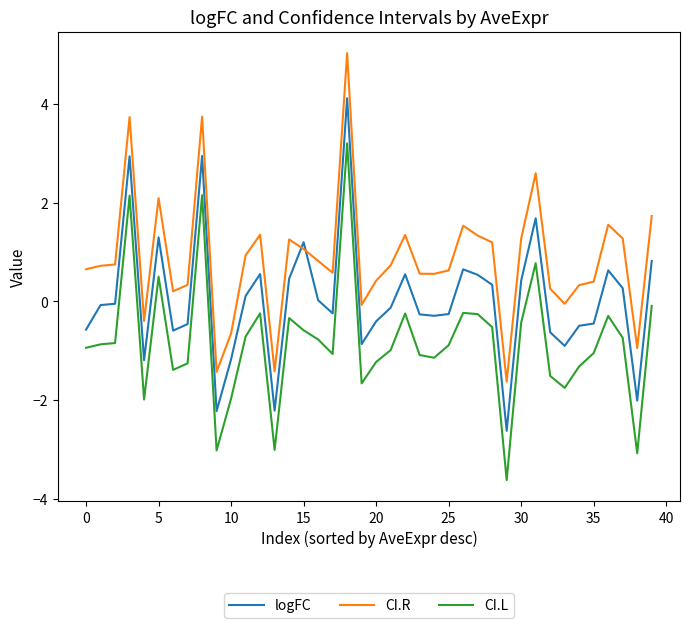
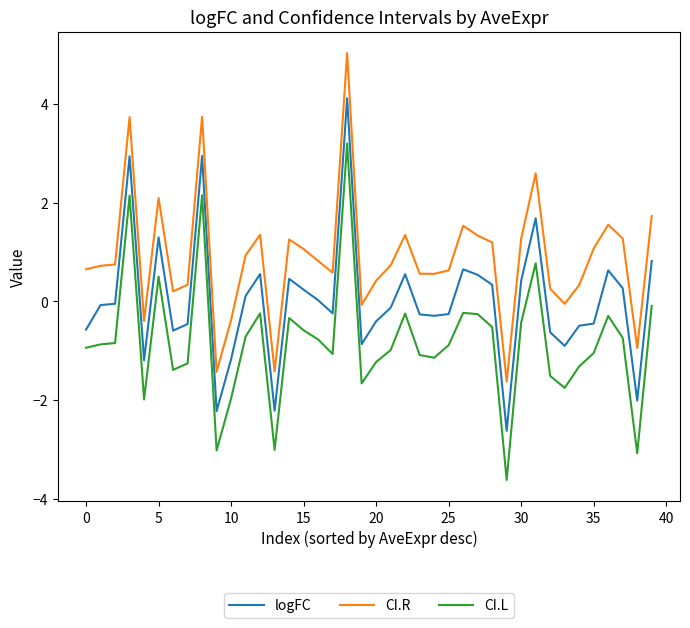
CI.R, 10: -0.6 -> -0.4
logFC, 15: 1.2 -> 0.2
CI.R, 35: 0.4 -> 1.1
